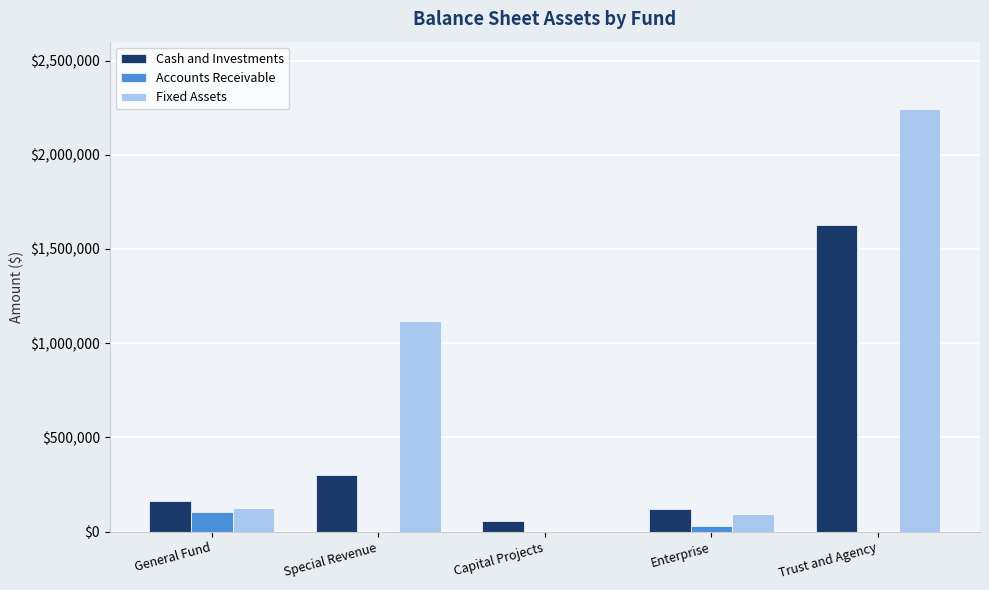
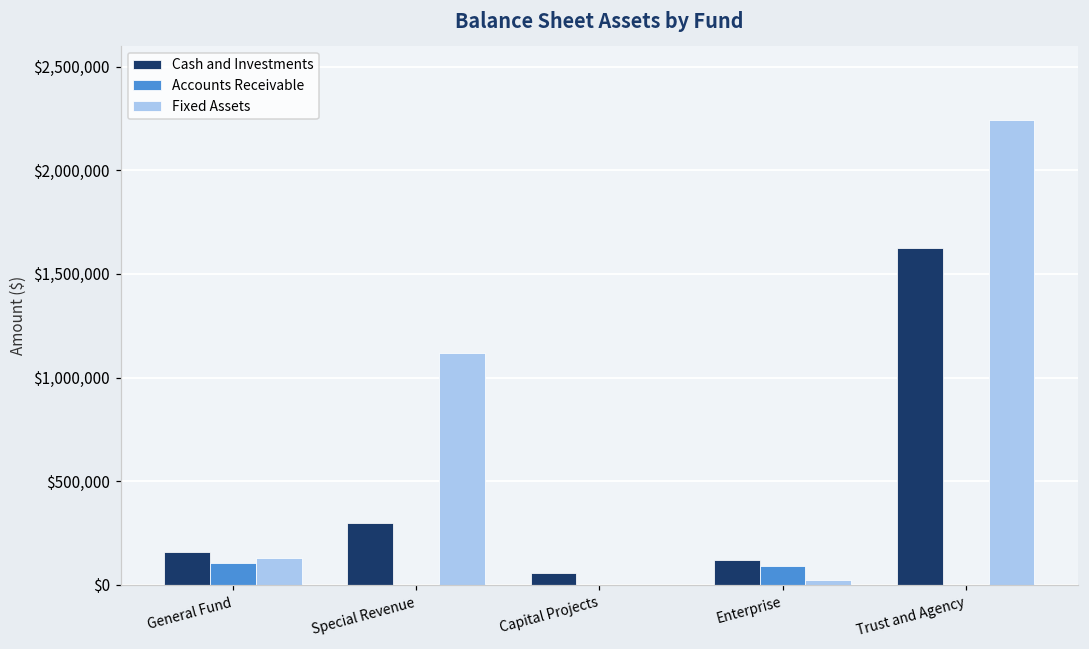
Accounts Receivable, Enterprise: $30,000 -> $90,000
Fixed Assets, Enterprise: $90,000 -> $20,000
